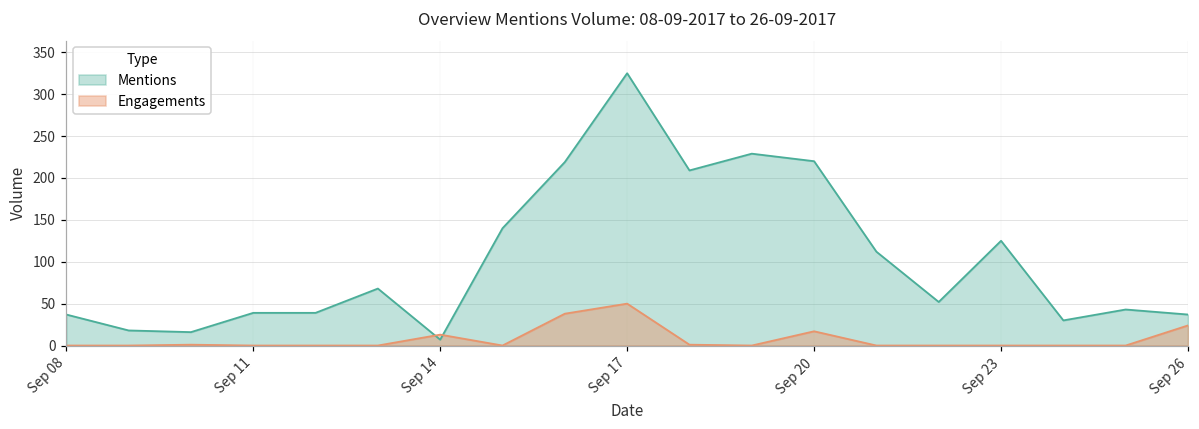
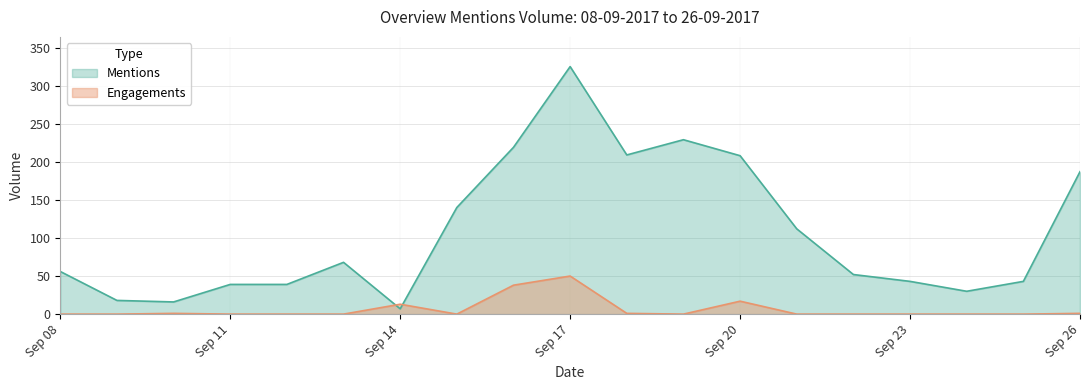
Mentions, Sep 08: 40 -> 60
Mentions, Sep 20: 220 -> 210
Mentions, Sep 23: 130 -> 40
Mentions, Sep 26: 40 -> 190
Engagements, Sep 26: 20 -> 0
